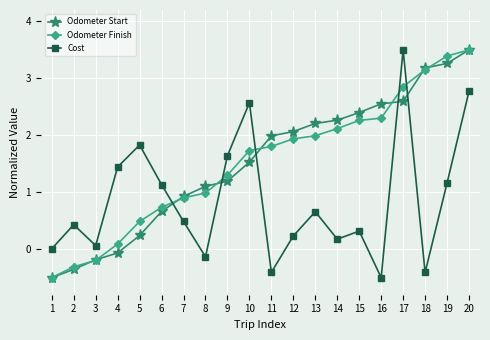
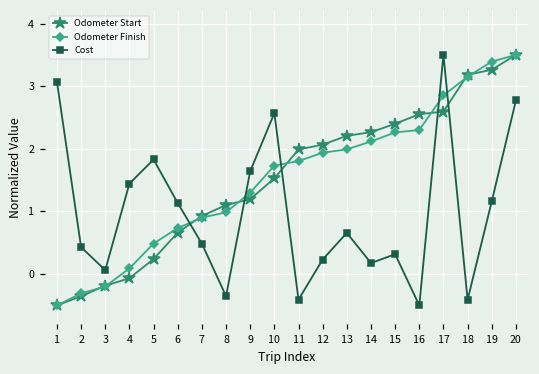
Cost, 1: 0.0 -> 3.1
Cost, 8: -0.1 -> -0.4
